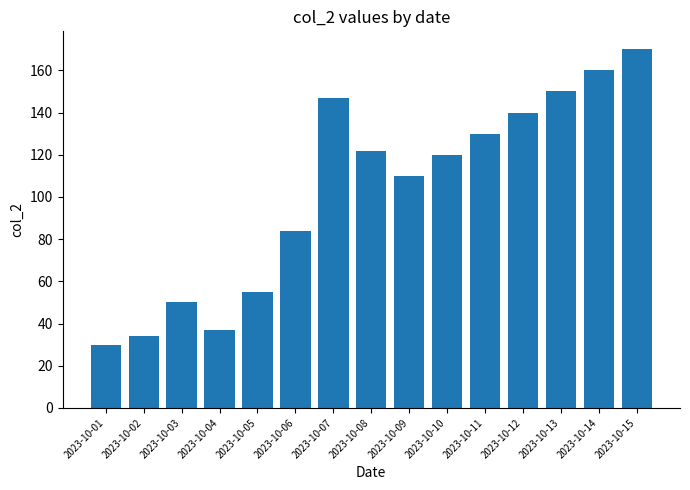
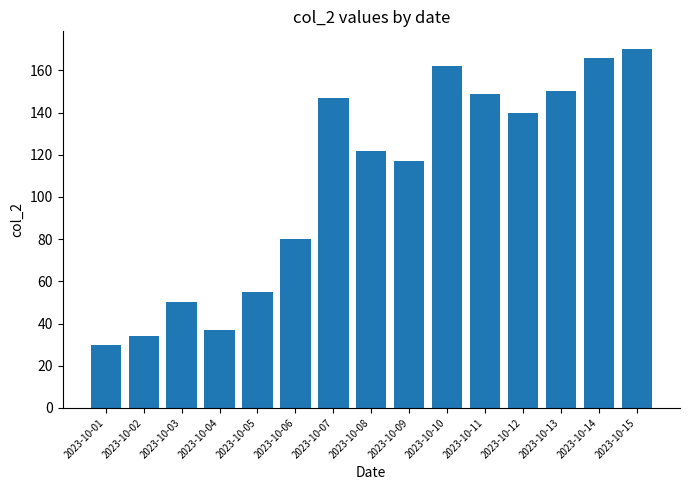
2023-10-06: 84 -> 80
2023-10-09: 110 -> 117
2023-10-10: 120 -> 162
2023-10-11: 130 -> 149
2023-10-14: 160 -> 166
